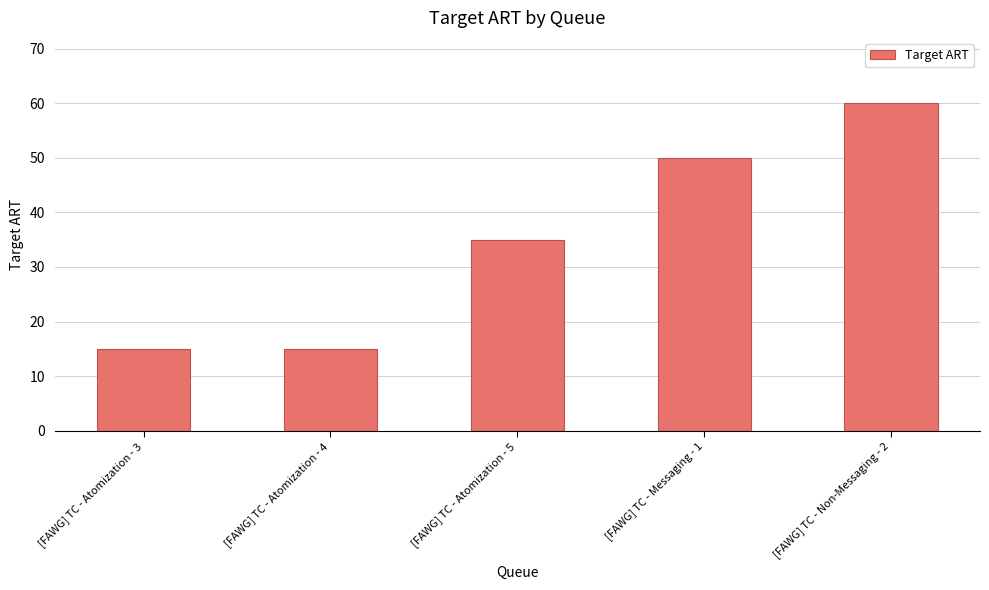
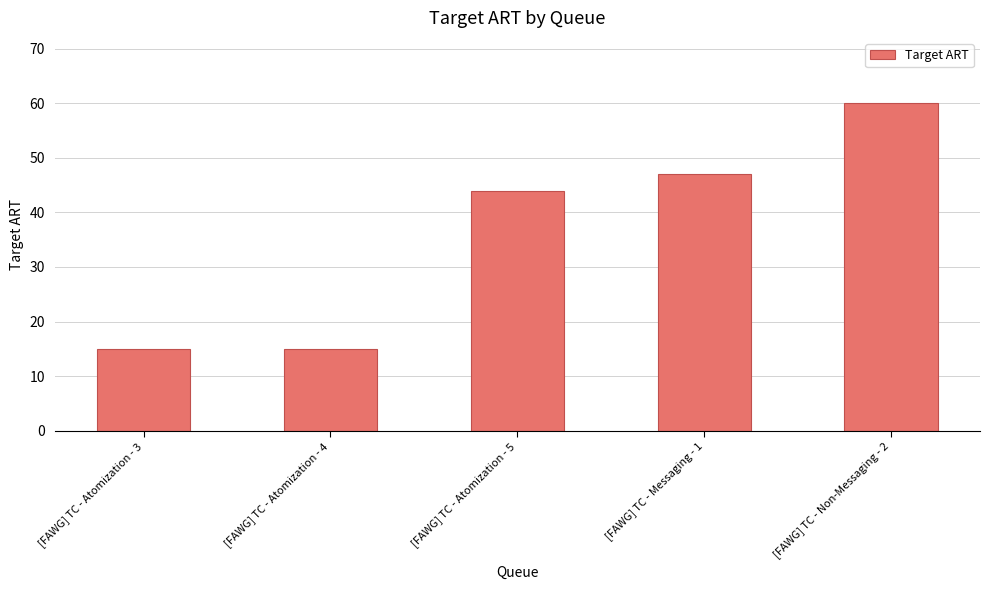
[FAWG] TC - Atomization - 5: 35 -> 44
[FAWG] TC - Messaging - 1: 50 -> 47
